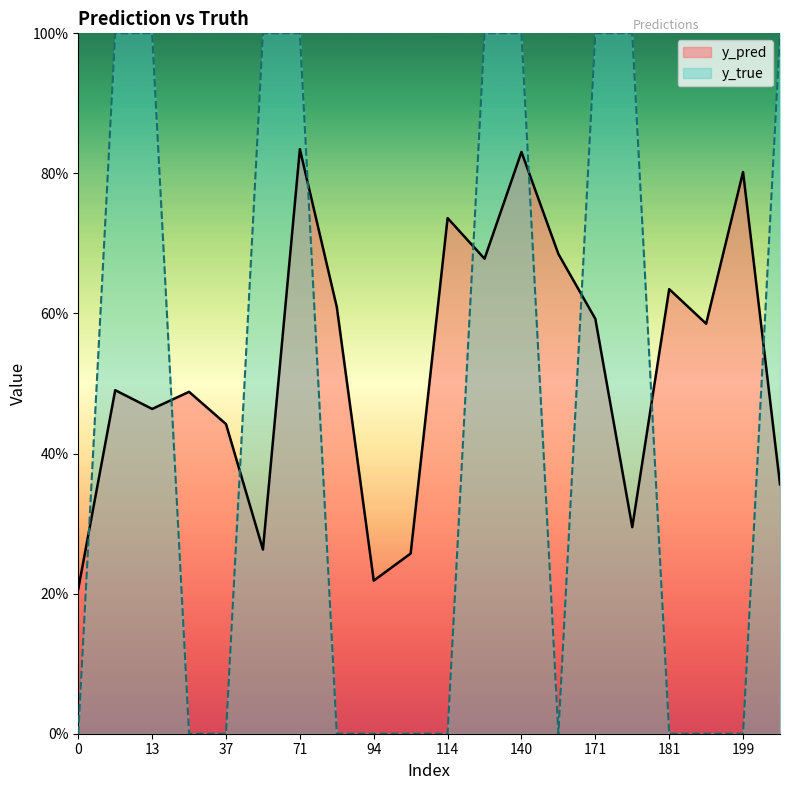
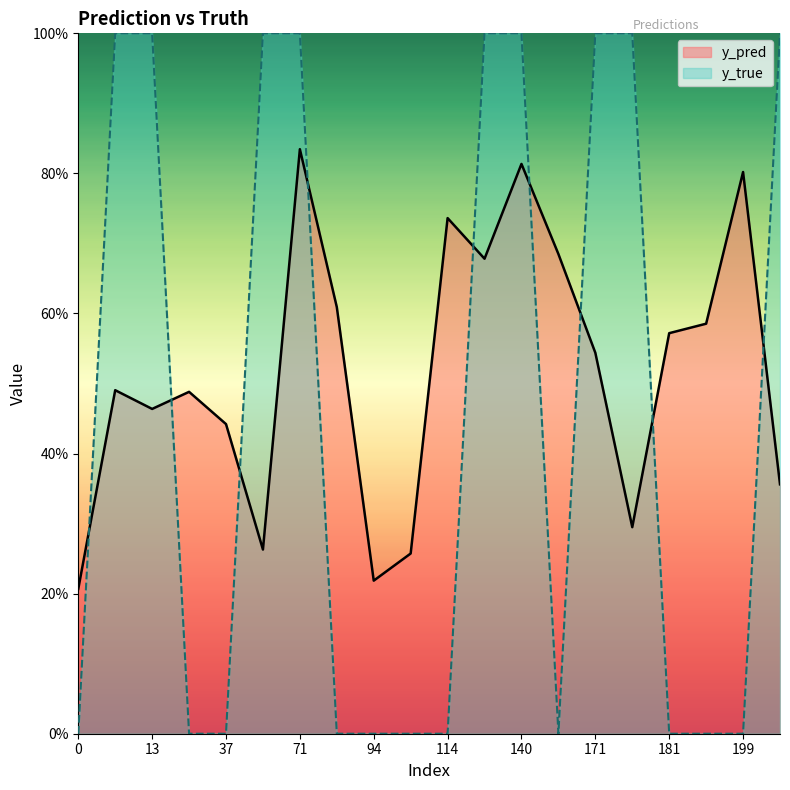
y_pred, 140: 83% -> 81%
y_pred, 171: 59% -> 54%
y_pred, 181: 63% -> 57%
